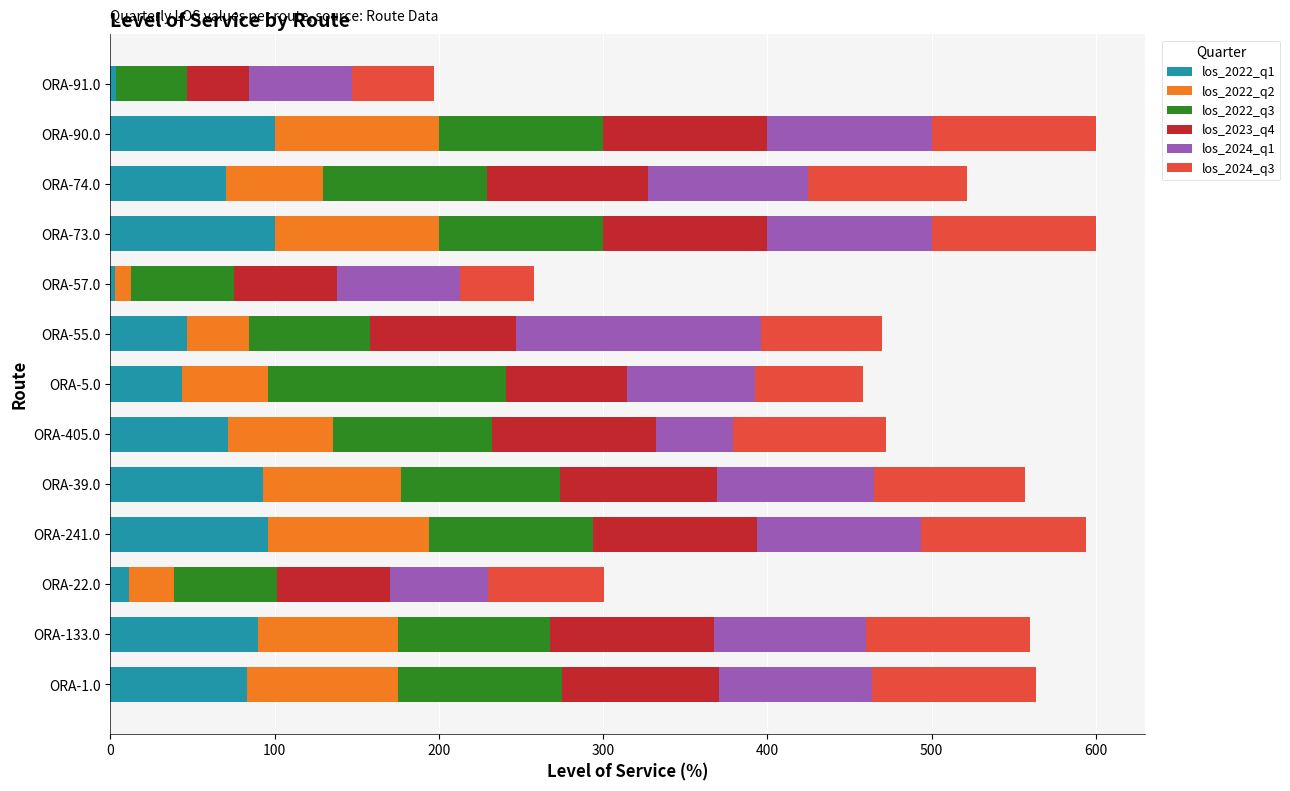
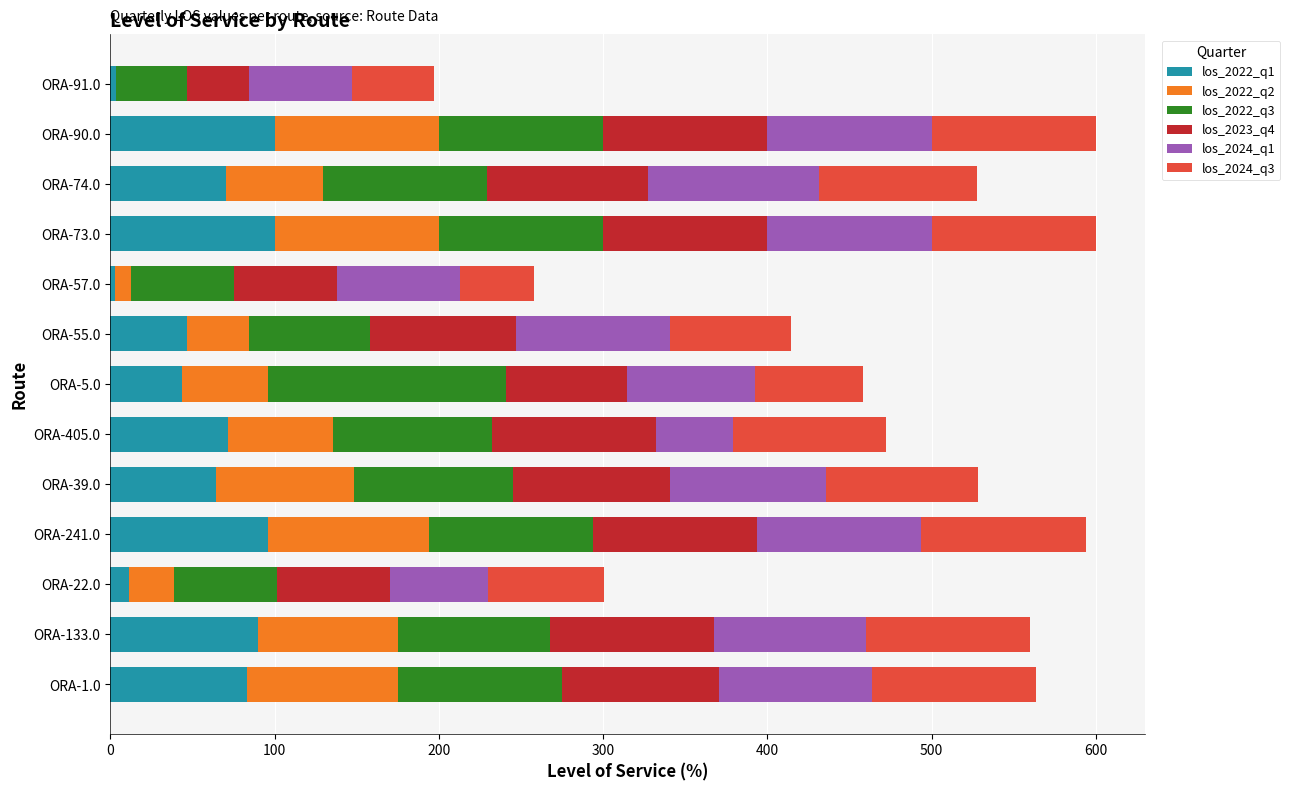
los_2024_q1, ORA-74.0: 98 -> 104
los_2024_q1, ORA-55.0: 149 -> 94
los_2022_q1, ORA-39.0: 93 -> 64
